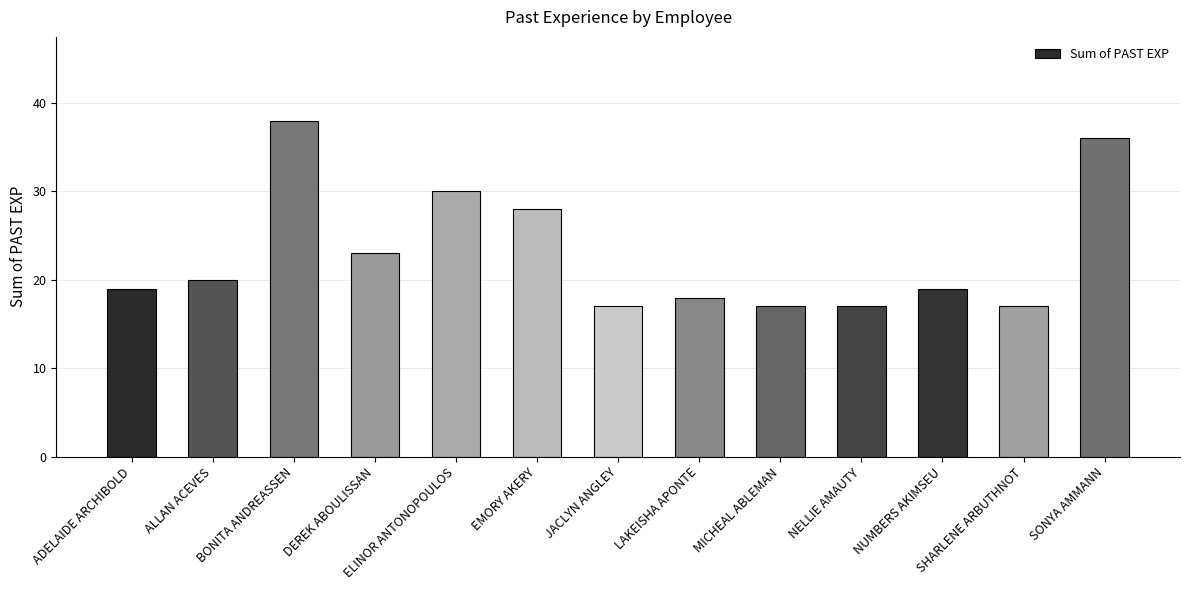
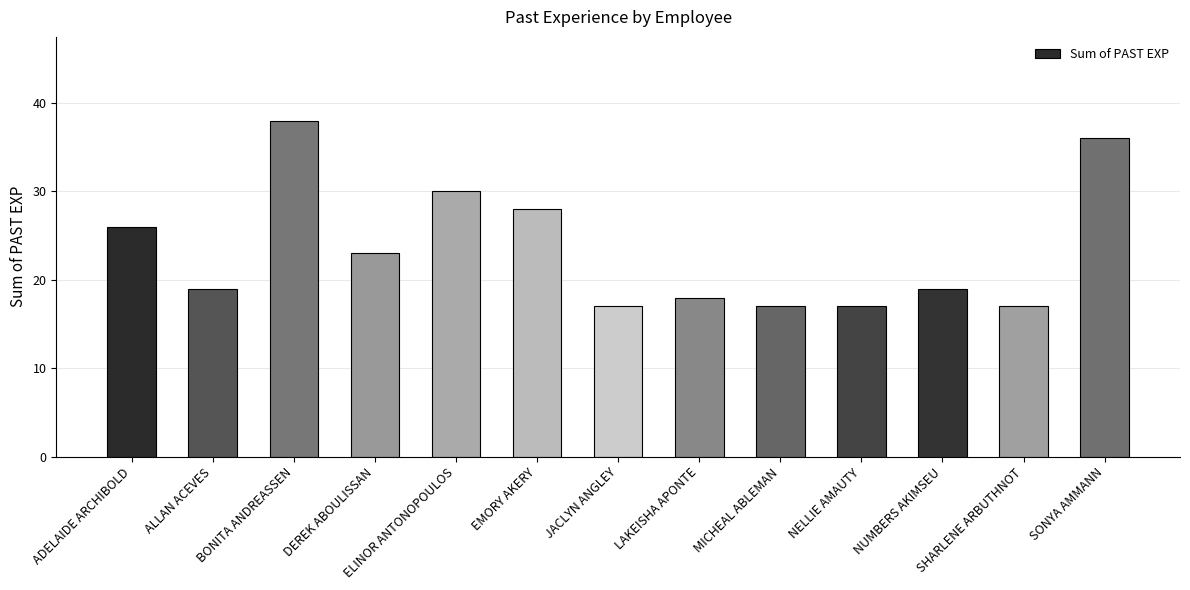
ADELAIDE ARCHIBOLD: 19 -> 26
ALLAN ACEVES: 20 -> 19
